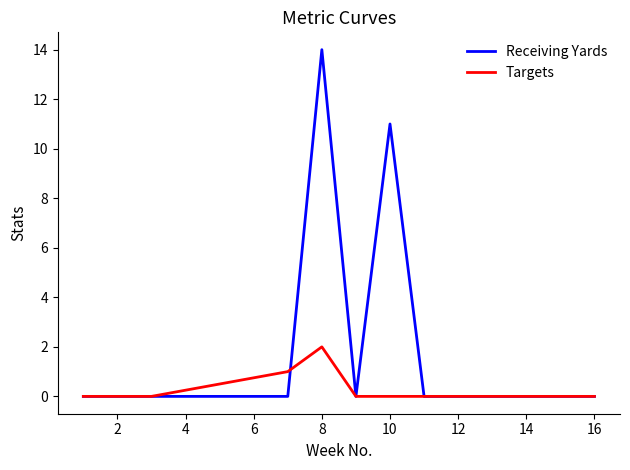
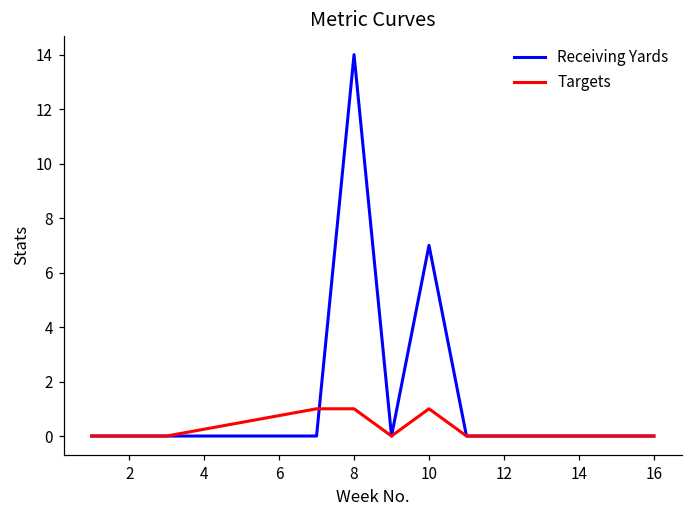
Targets, 8: 2 -> 1
Receiving Yards, 10: 11 -> 7
Targets, 10: 0 -> 1
